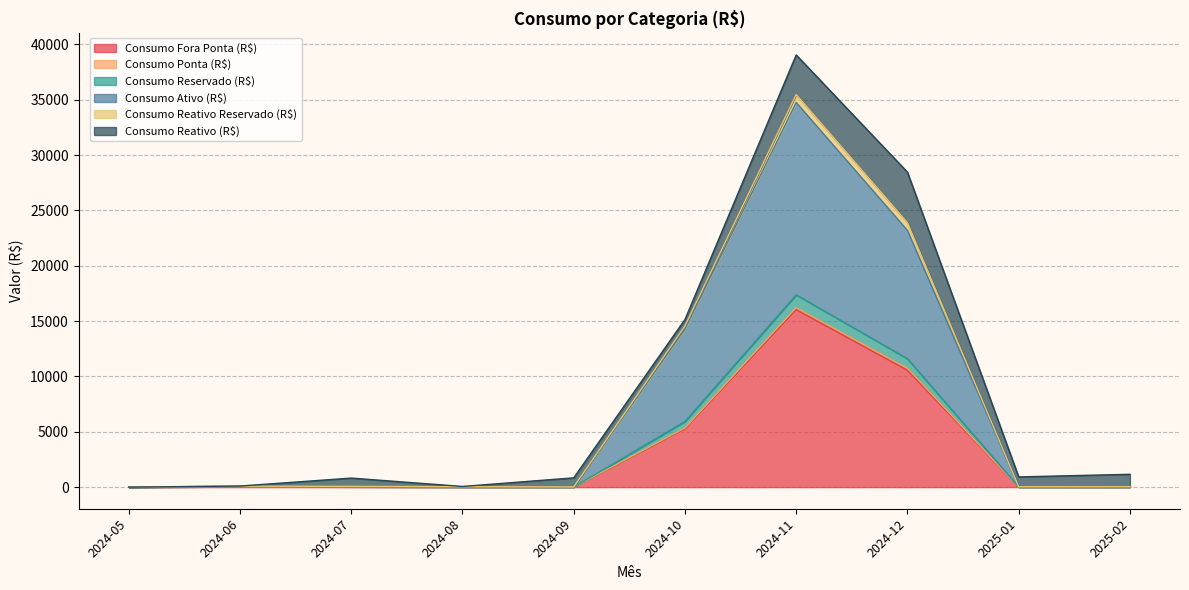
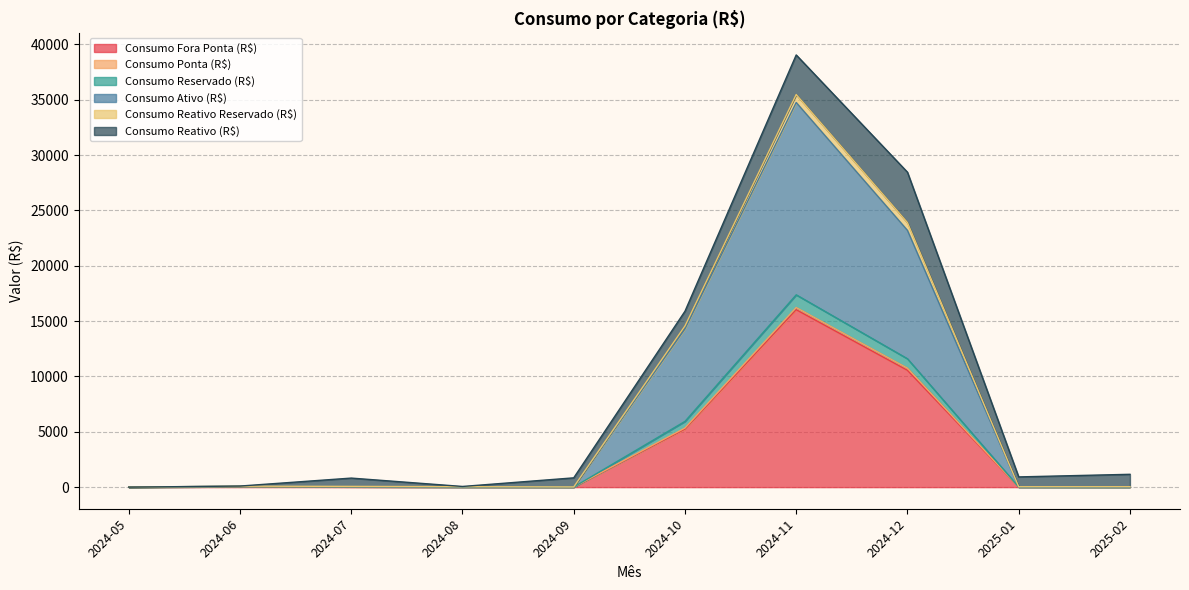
Consumo Reativo (R$), 2024-10: 600 -> 1300
